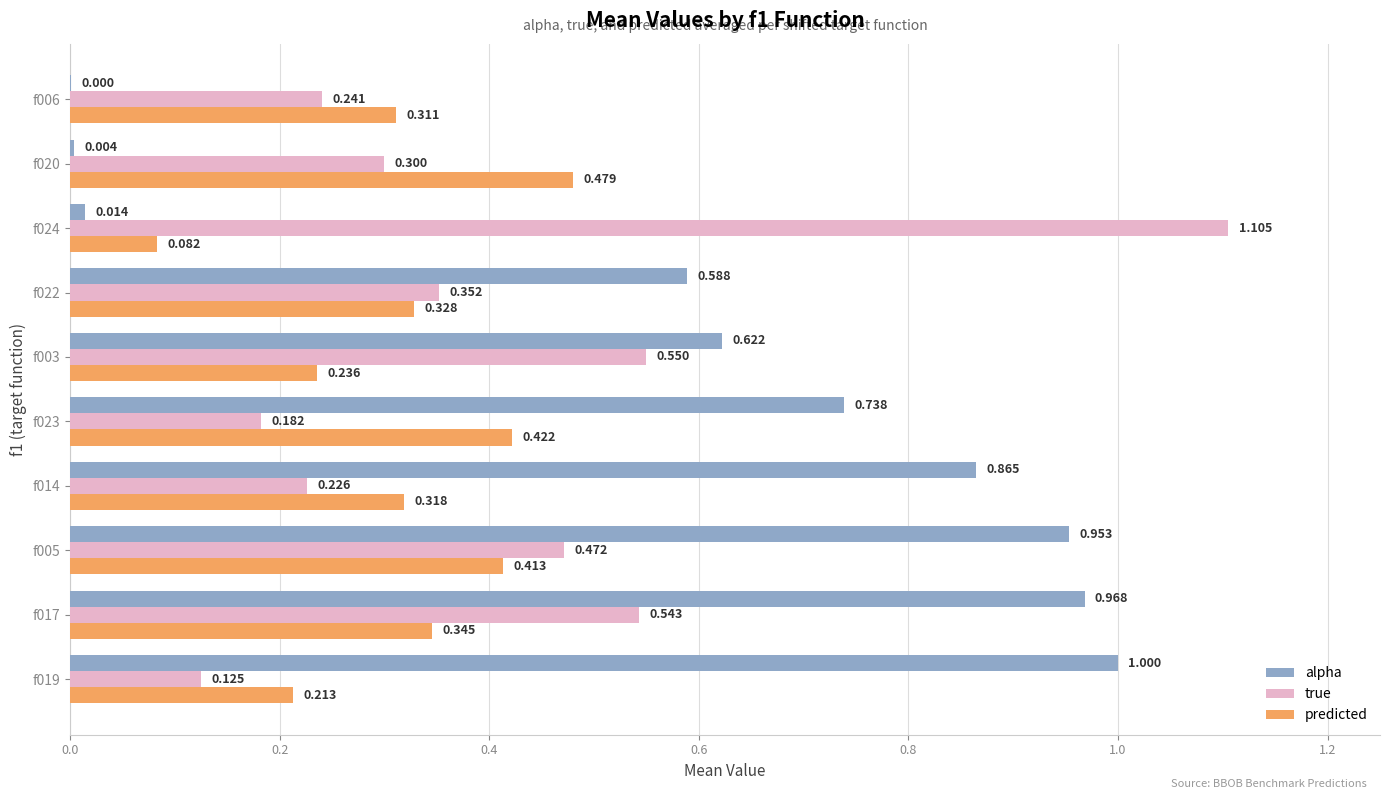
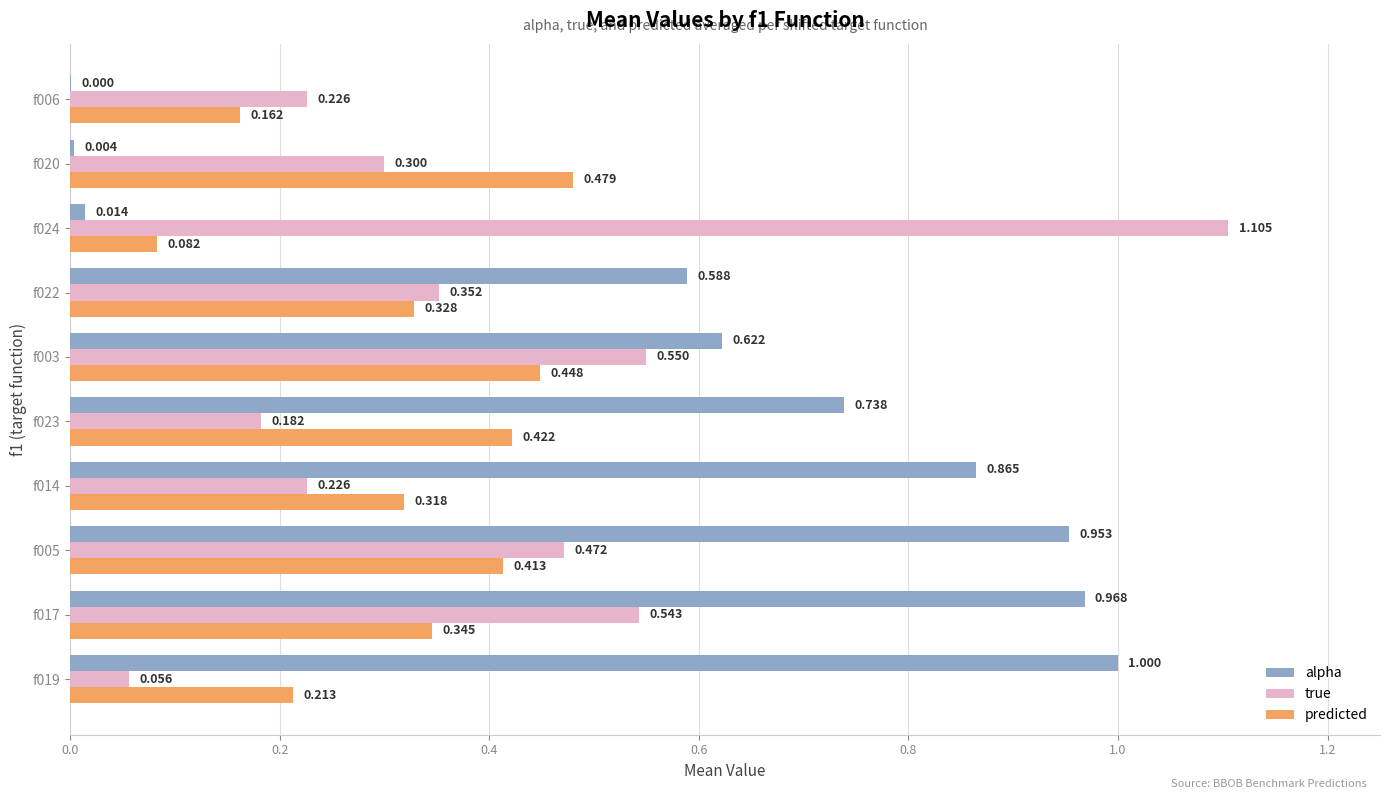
true, f006: 0.241 -> 0.226
predicted, f006: 0.311 -> 0.162
predicted, f003: 0.236 -> 0.448
true, f019: 0.125 -> 0.056
